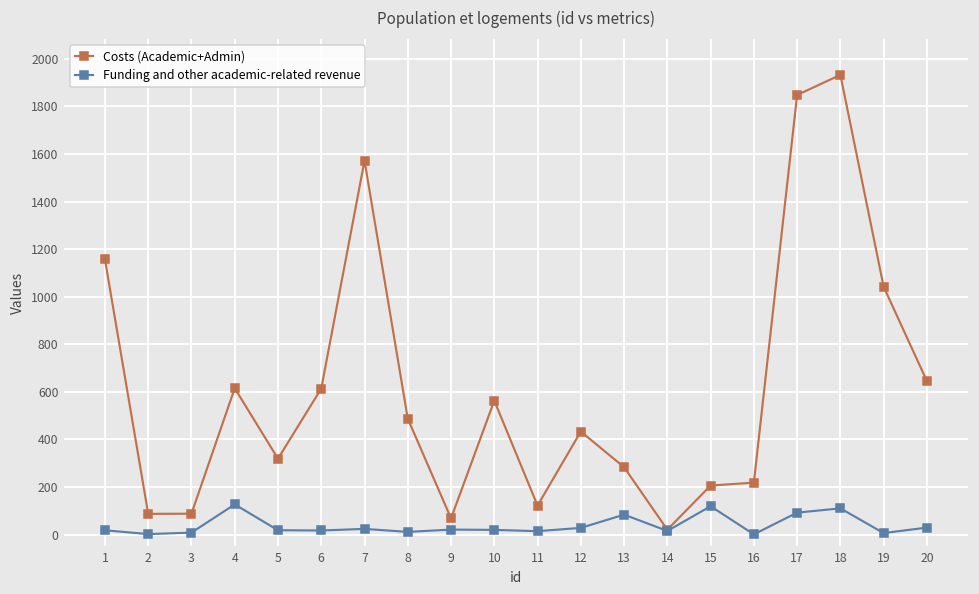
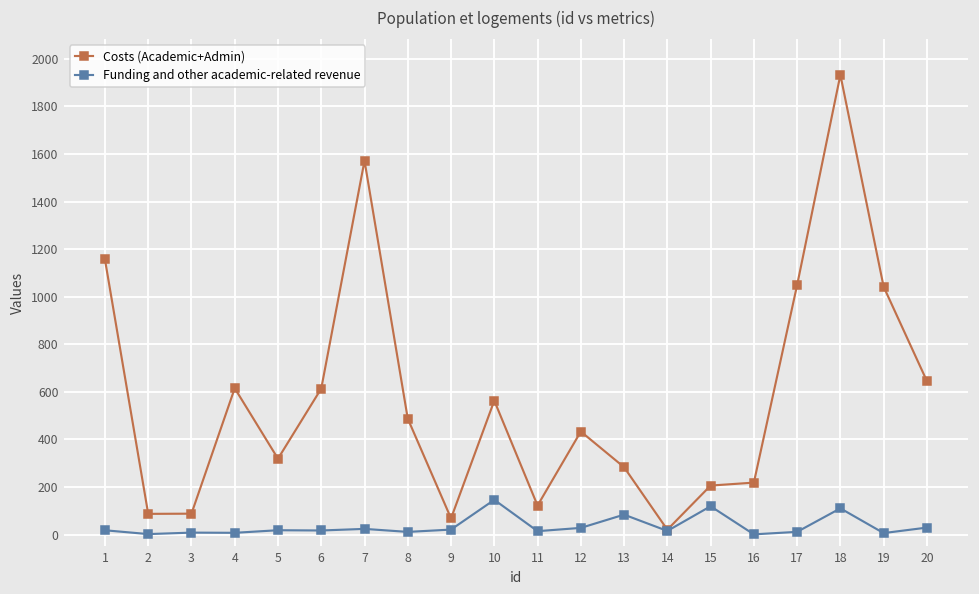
Funding and other academic-related revenue, 4: 130 -> 10
Funding and other academic-related revenue, 10: 20 -> 150
Costs (Academic+Admin), 17: 1850 -> 1050
Funding and other academic-related revenue, 17: 90 -> 10
